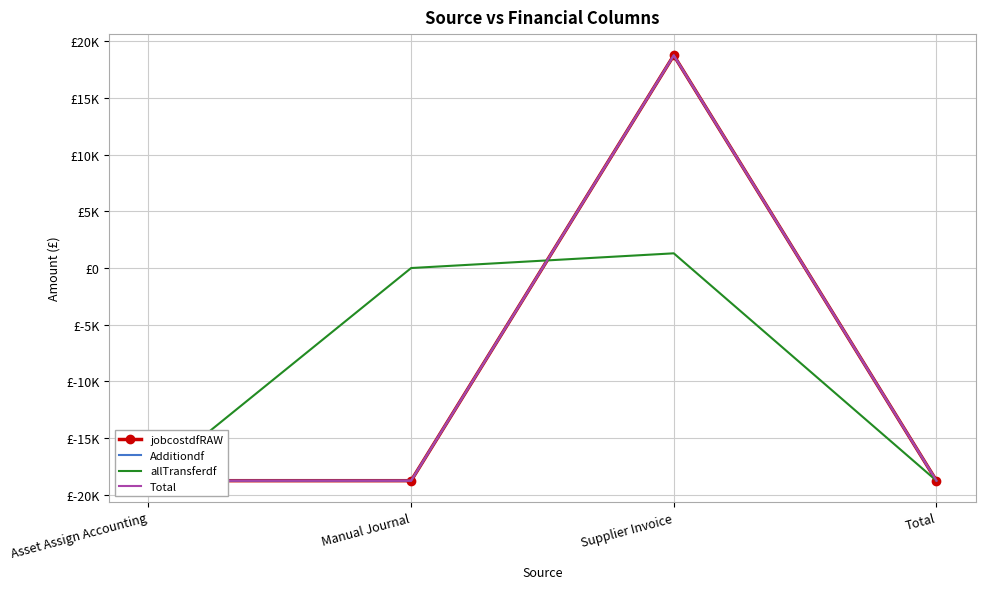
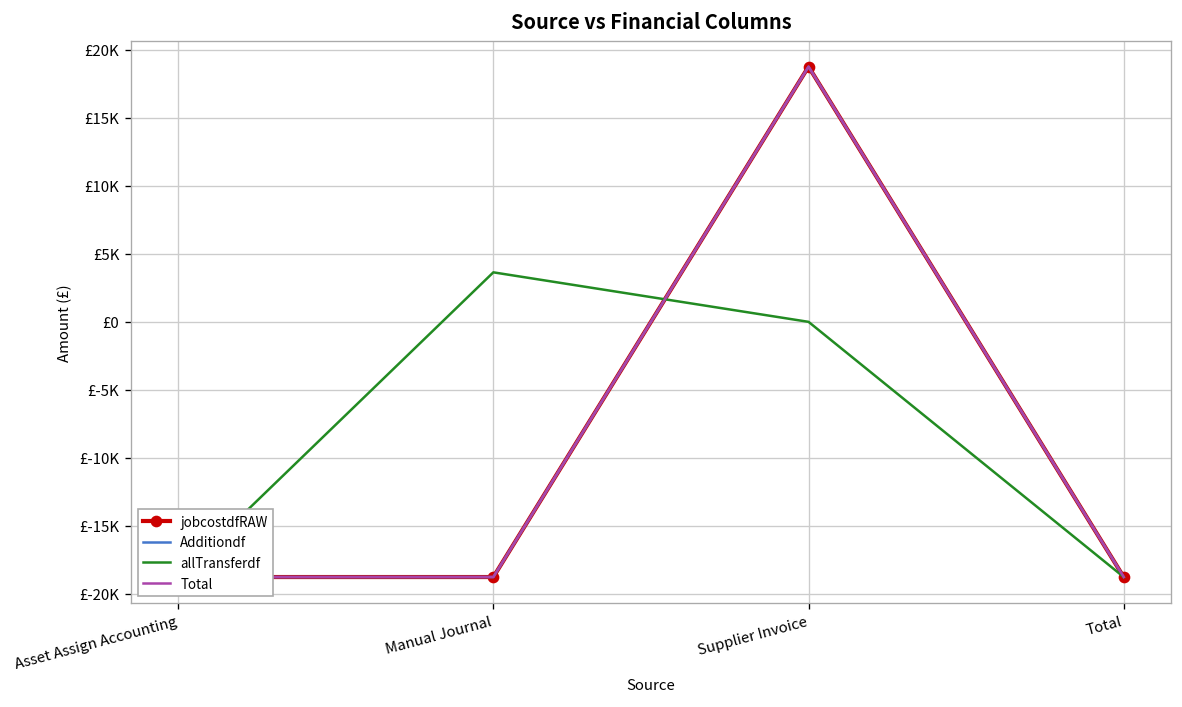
allTransferdf, Manual Journal: £0 -> £3600
allTransferdf, Supplier Invoice: £1300 -> £0
